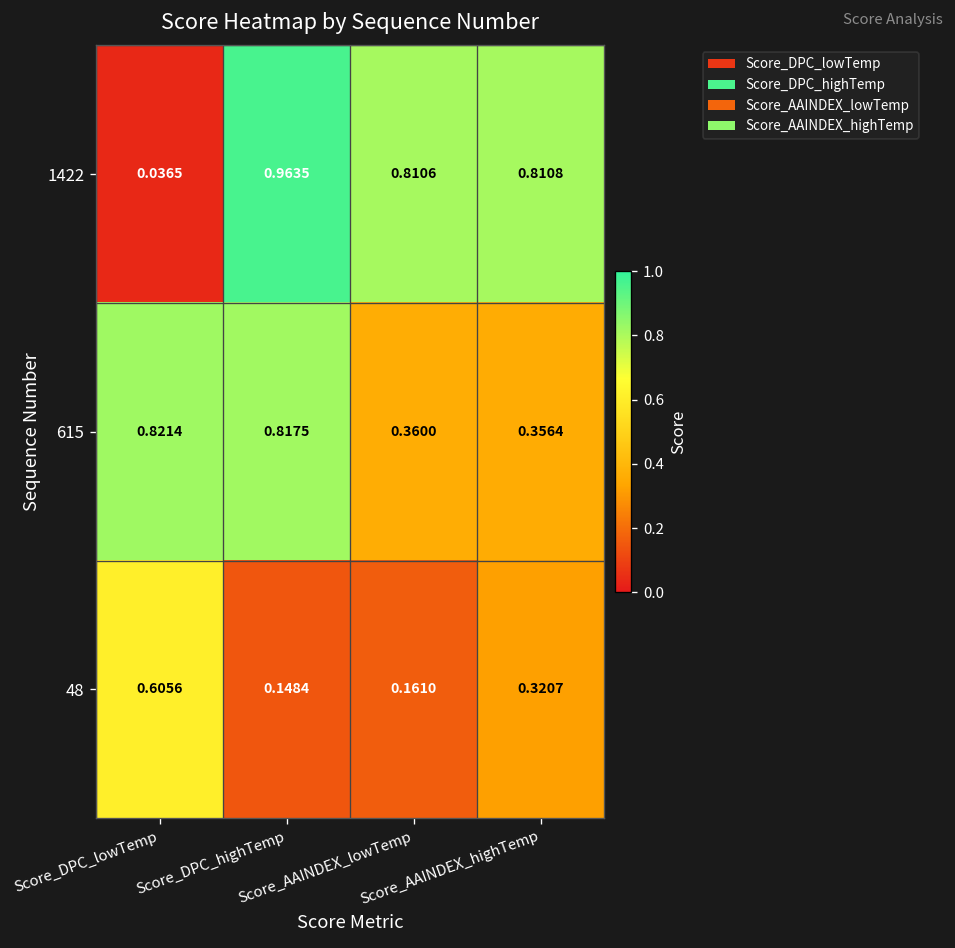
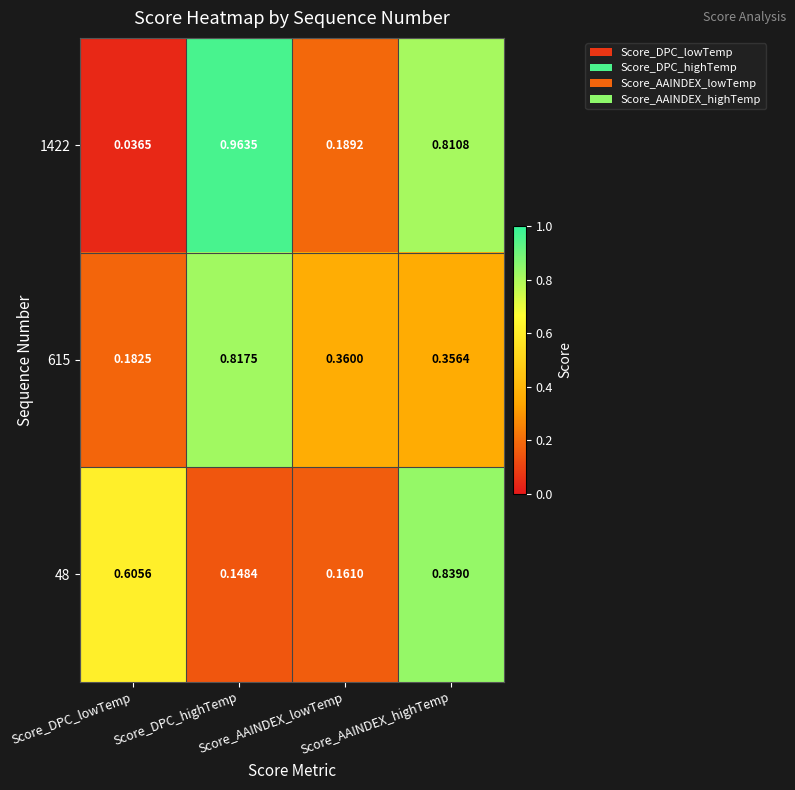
1422, Score_AAINDEX_lowTemp: 0.8106 -> 0.1892
615, Score_DPC_lowTemp: 0.8214 -> 0.1825
48, Score_AAINDEX_highTemp: 0.3207 -> 0.8390
